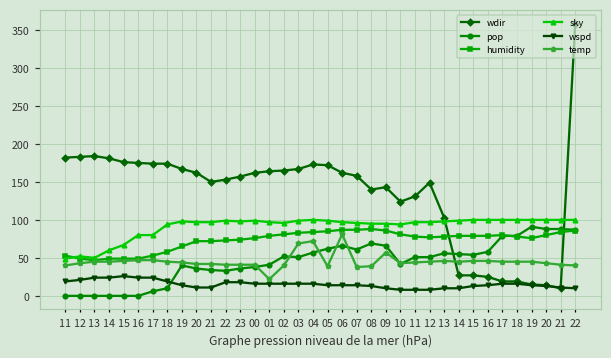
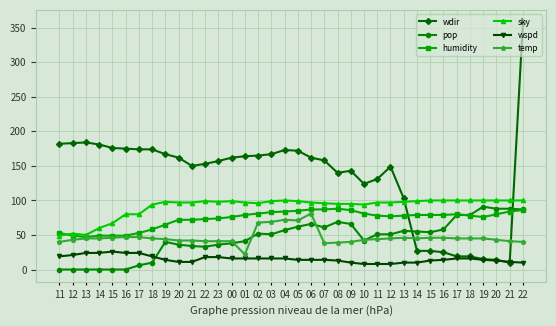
temp, 02: 40 -> 70
temp, 05: 40 -> 70
temp, 09: 60 -> 40
